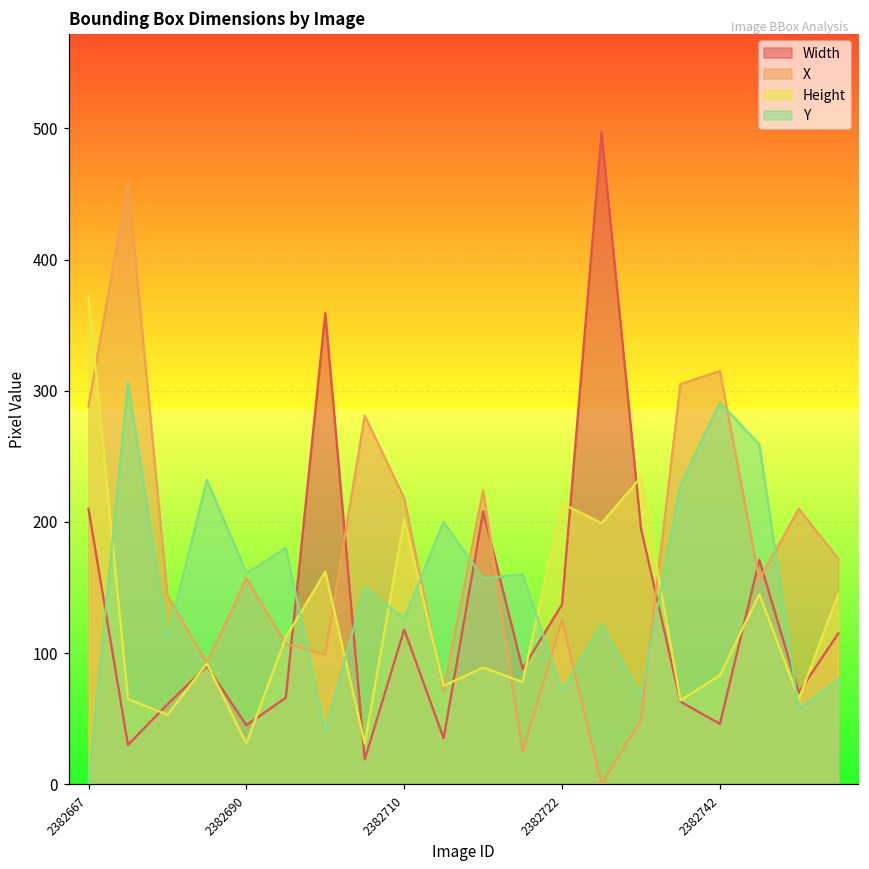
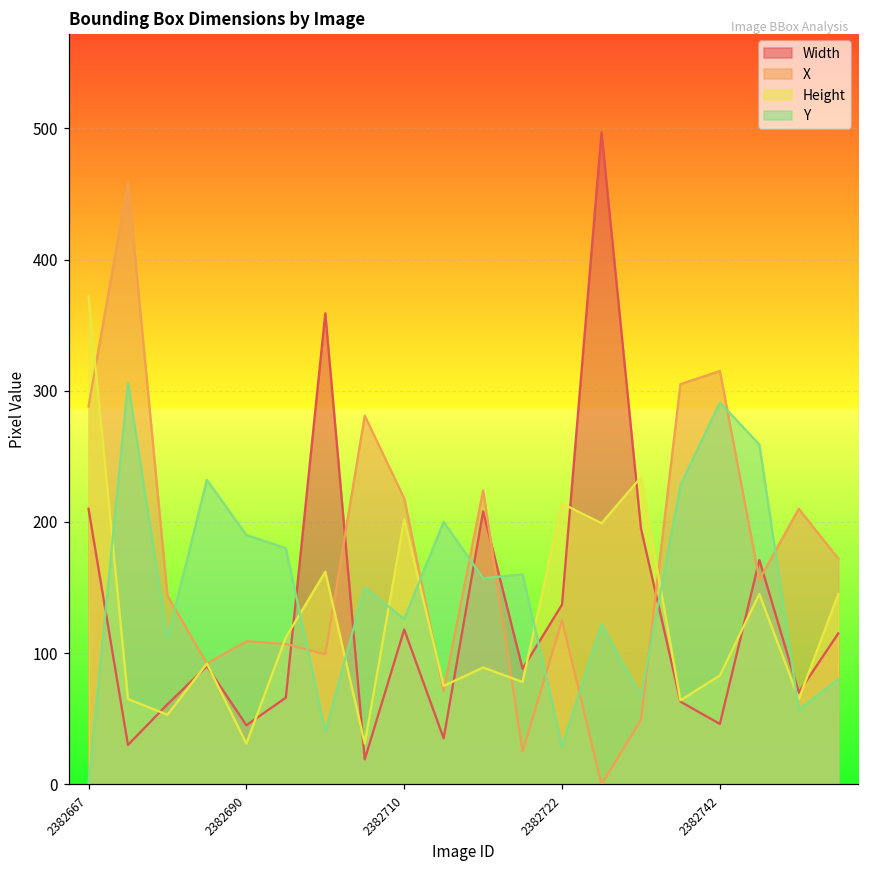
X, 2382690: 157 -> 109
Y, 2382690: 161 -> 190
Y, 2382722: 71 -> 29
